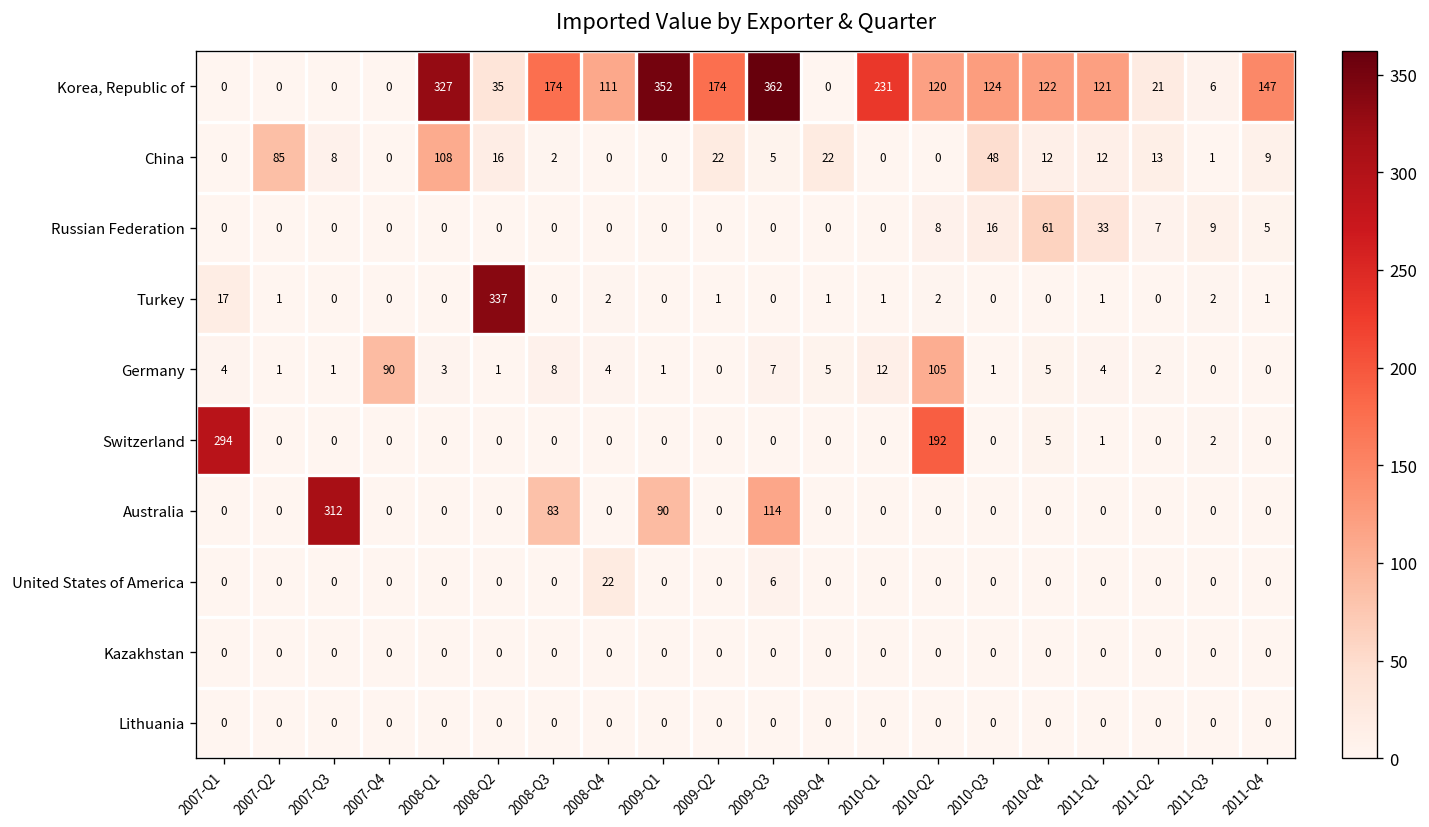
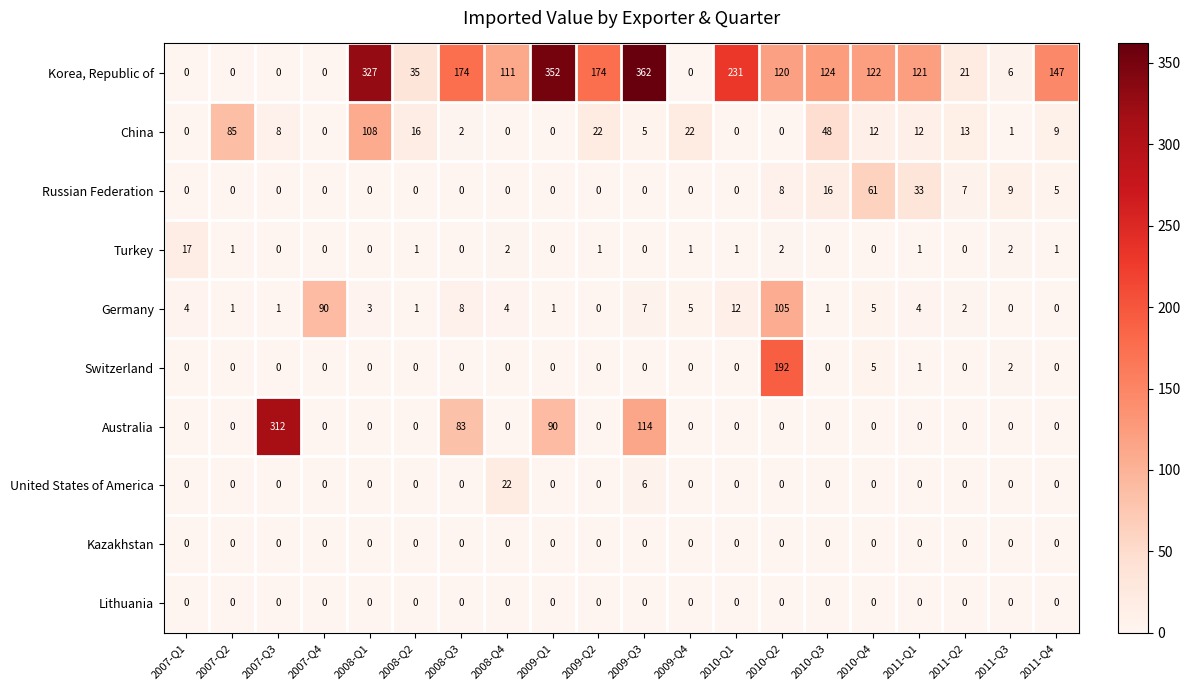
Turkey, 2008-Q2: 337 -> 1
Switzerland, 2007-Q1: 294 -> 0
